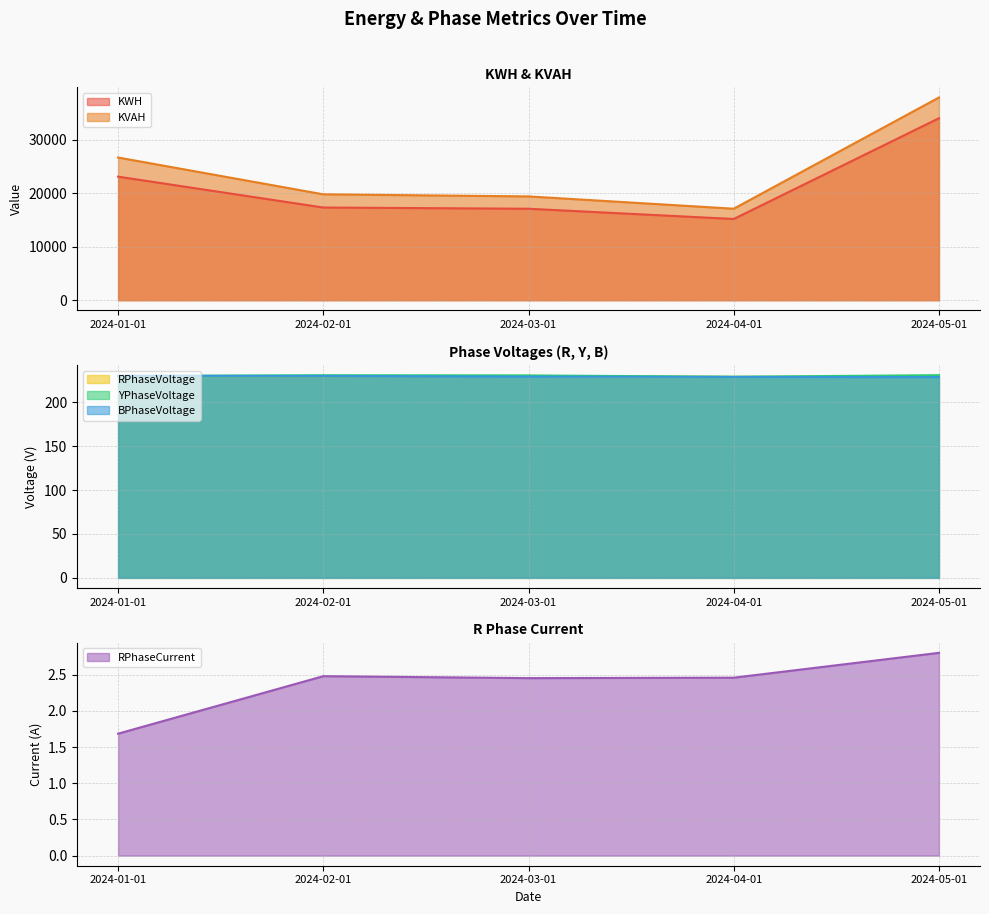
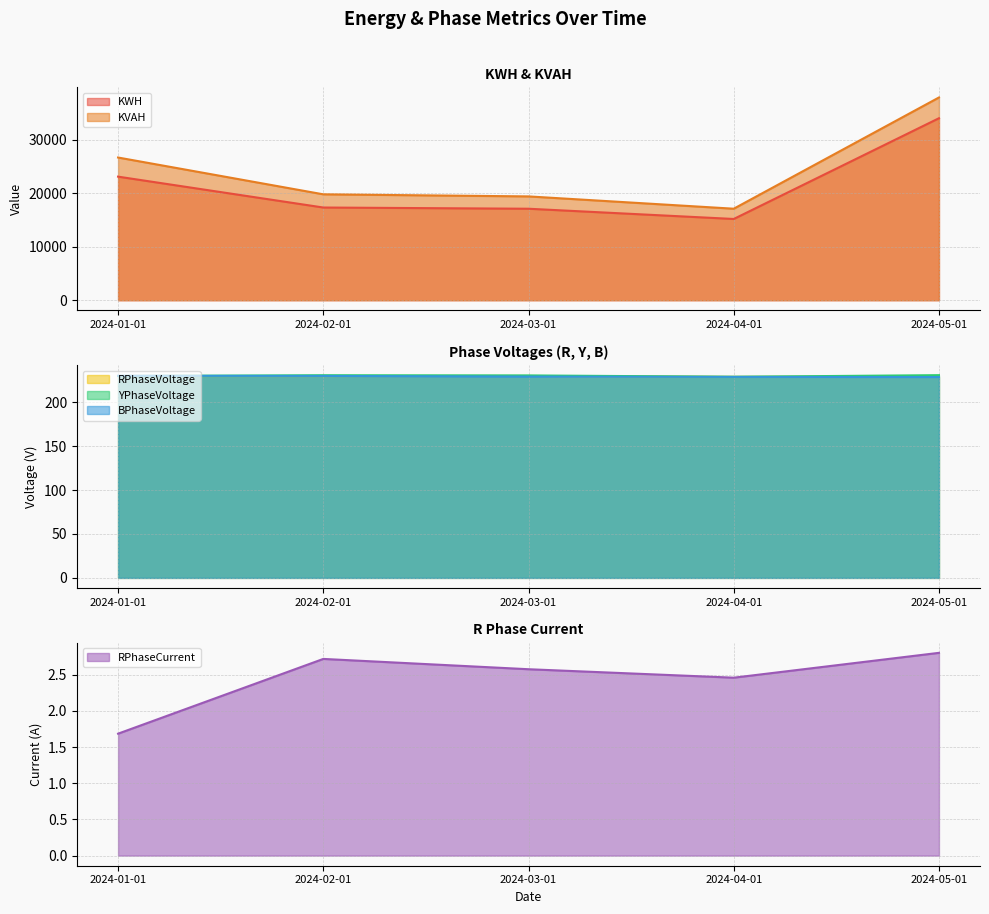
R Phase Current, 2024-02-01: 2.5 -> 2.7
R Phase Current, 2024-03-01: 2.5 -> 2.6
